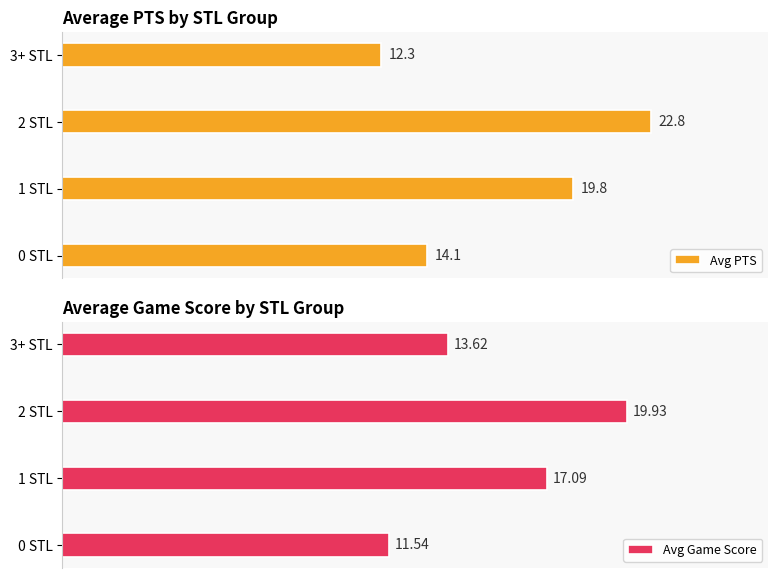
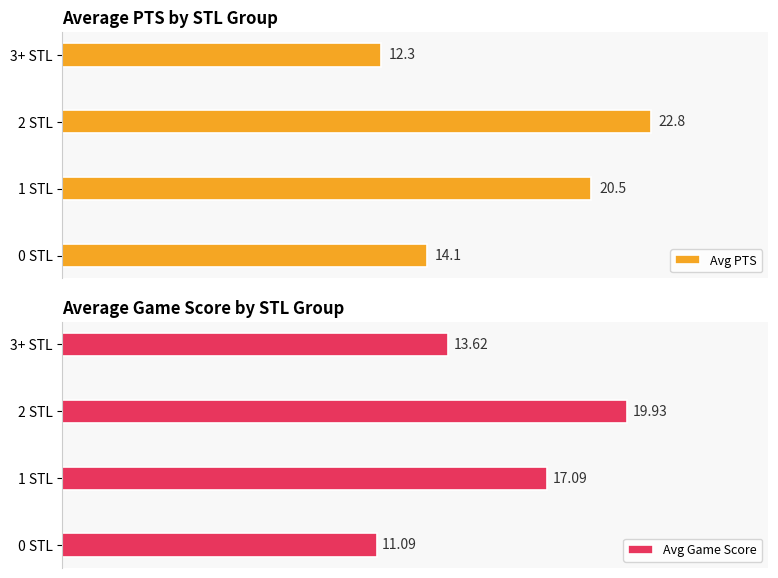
Average PTS by STL Group, 1 STL: 19.8 -> 20.5
Average Game Score by STL Group, 0 STL: 11.54 -> 11.09
